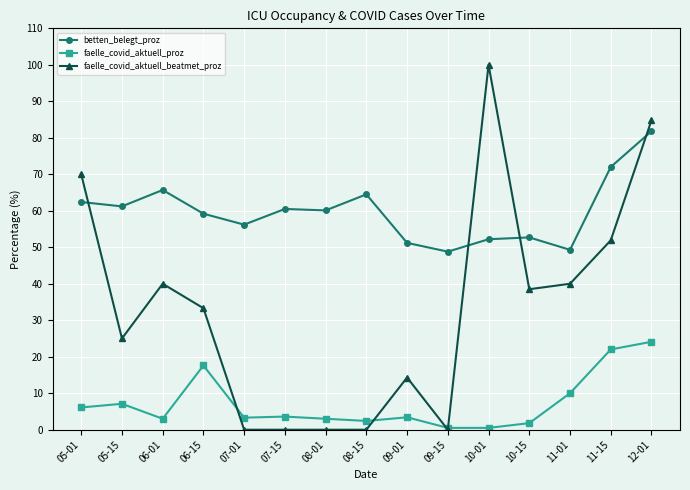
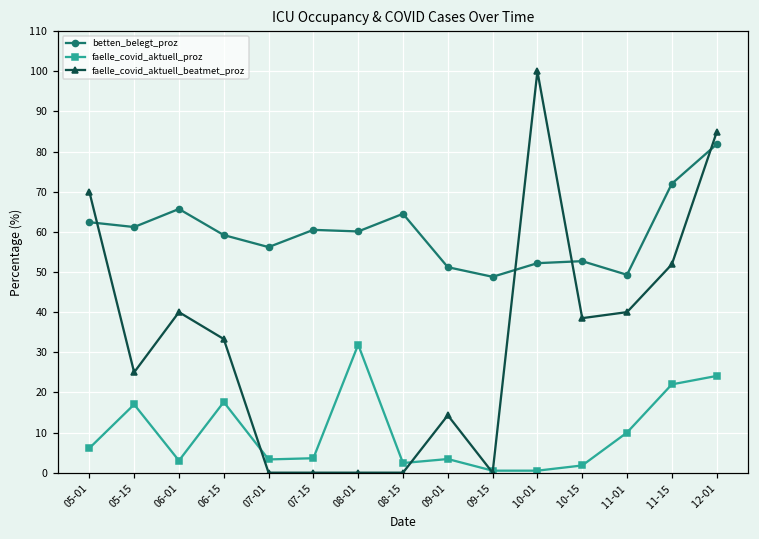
faelle_covid_aktuell_proz, 05-15: 7 -> 17
faelle_covid_aktuell_proz, 08-01: 3 -> 32
